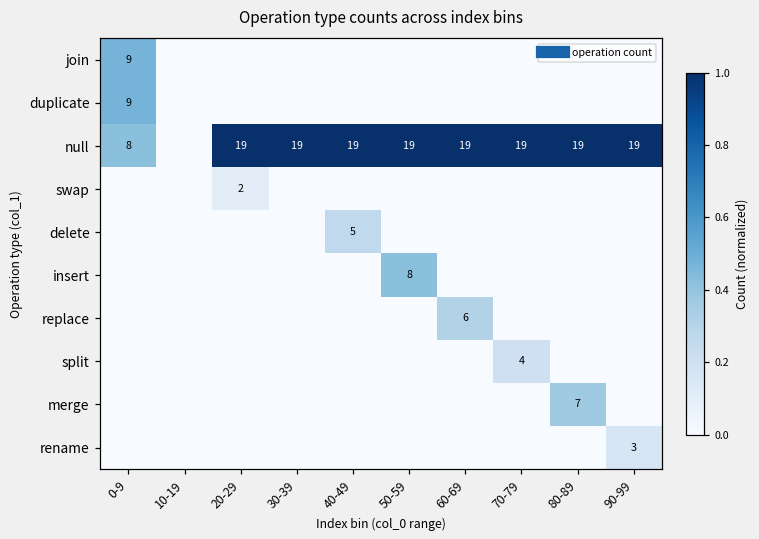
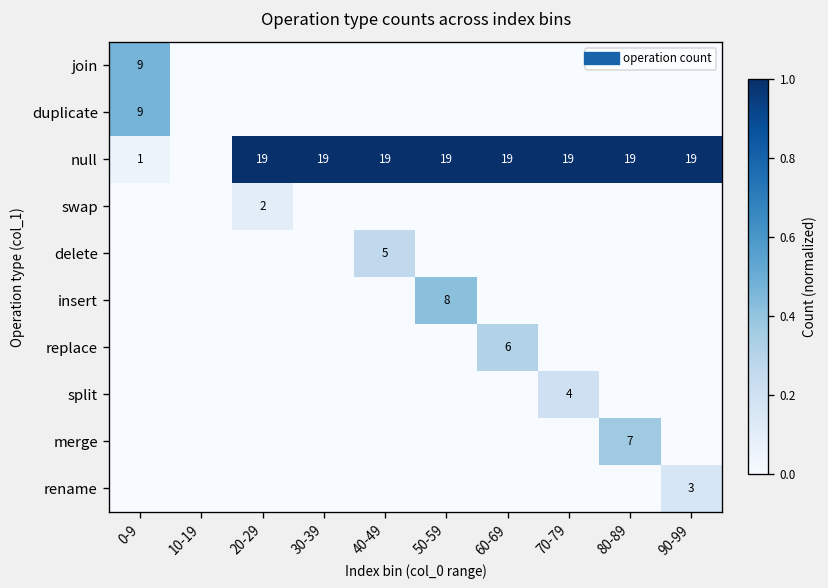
null, 0-9: 8 -> 1
